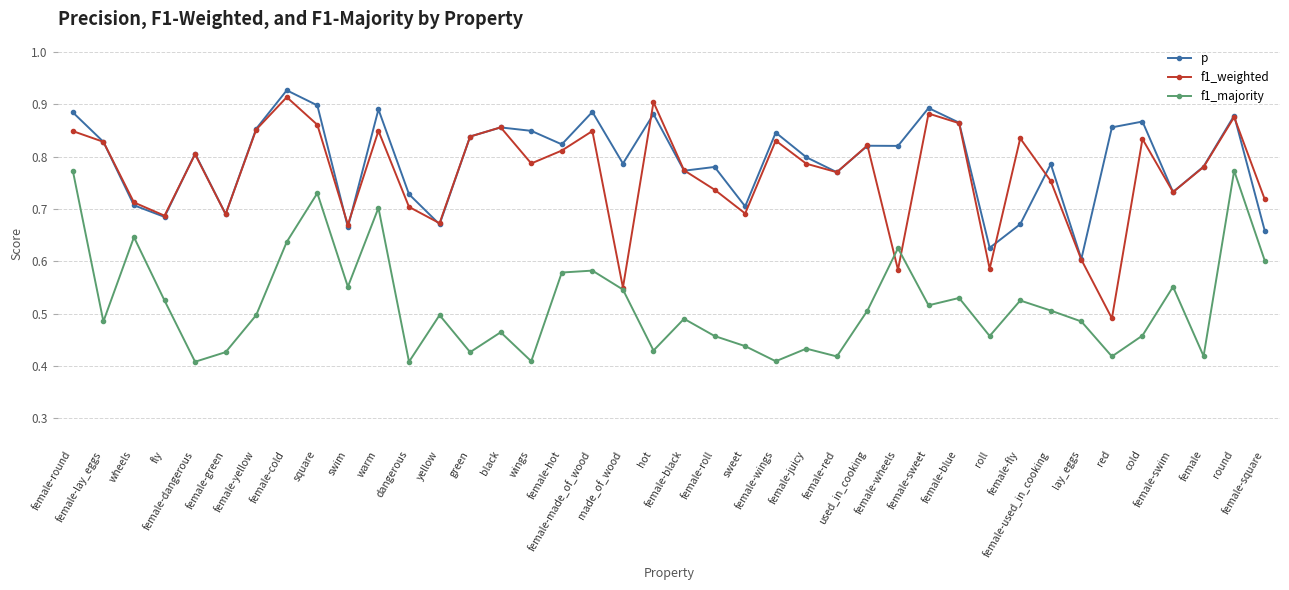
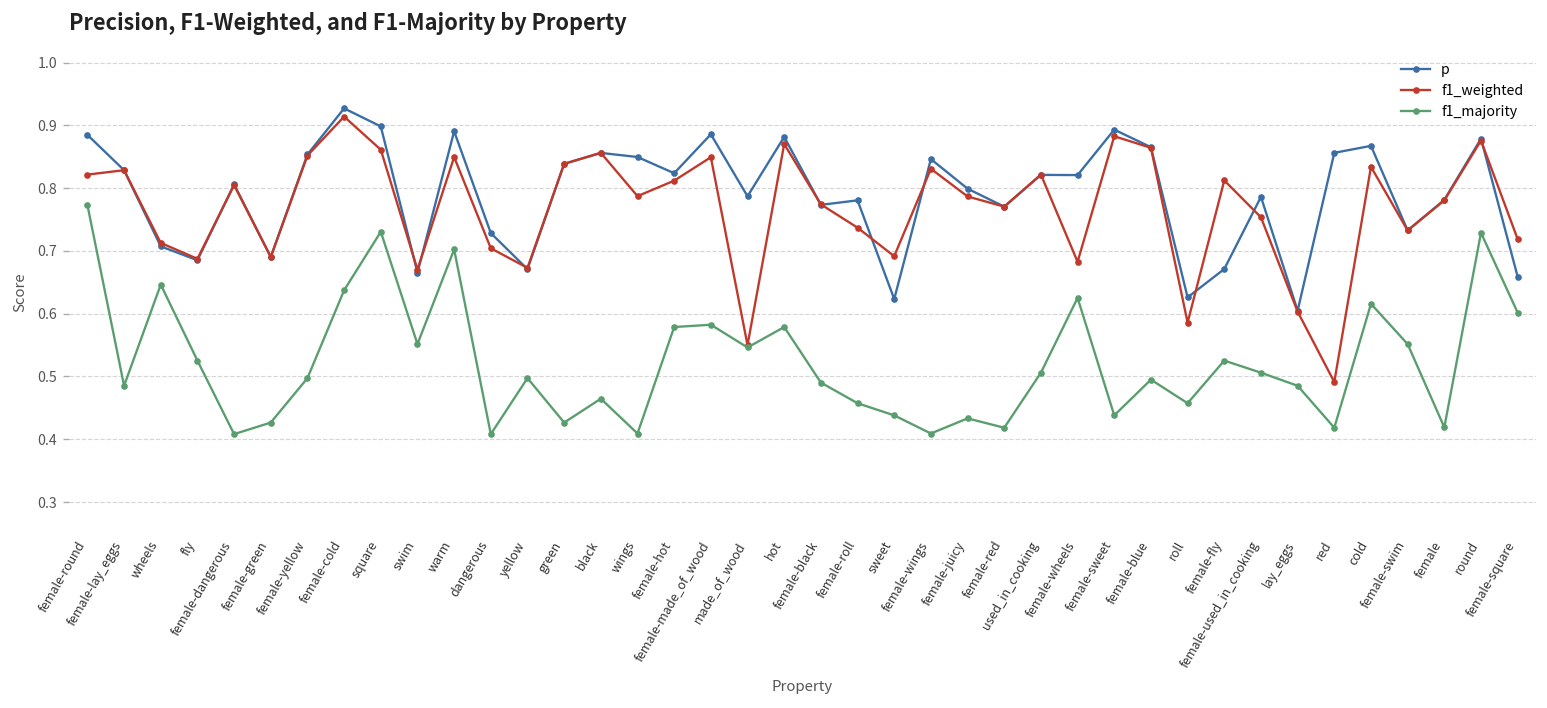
f1_weighted, female-round: 0.85 -> 0.82
f1_weighted, hot: 0.90 -> 0.87
f1_majority, hot: 0.43 -> 0.58
p, sweet: 0.71 -> 0.62
f1_weighted, female-wheels: 0.58 -> 0.68
f1_majority, female-sweet: 0.52 -> 0.44
f1_majority, female-blue: 0.53 -> 0.49
f1_weighted, female-fly: 0.84 -> 0.81
f1_majority, cold: 0.46 -> 0.62
f1_majority, round: 0.77 -> 0.73
